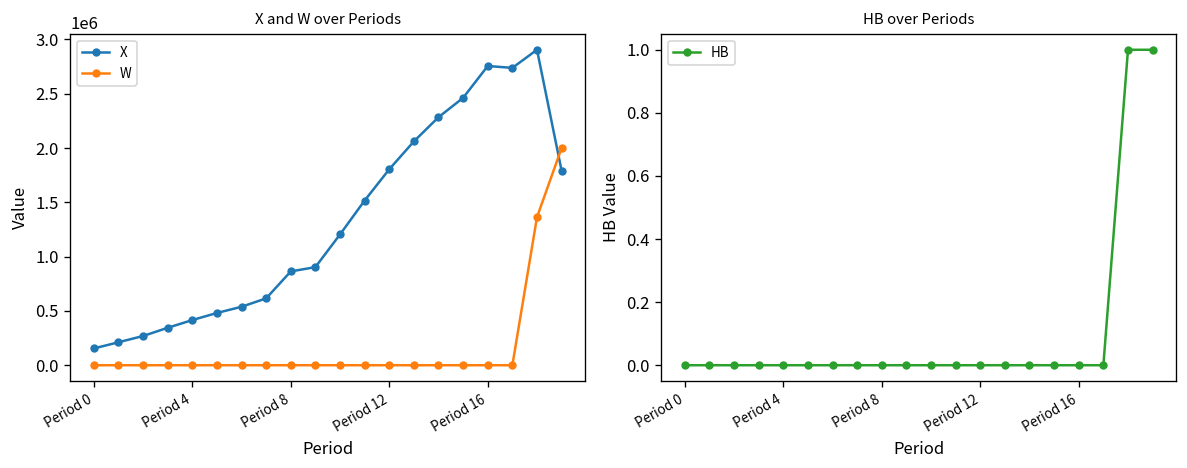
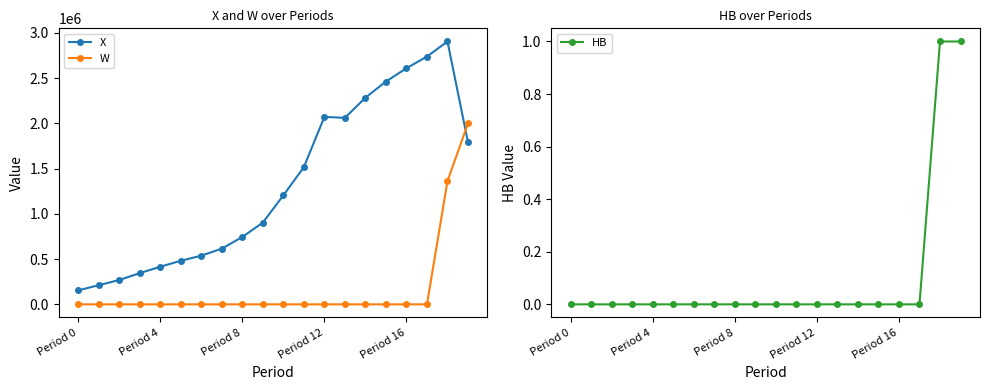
X and W over Periods, X, Period 8: 900000 -> 700000
X and W over Periods, X, Period 12: 1800000 -> 2100000
X and W over Periods, X, Period 16: 2800000 -> 2600000
